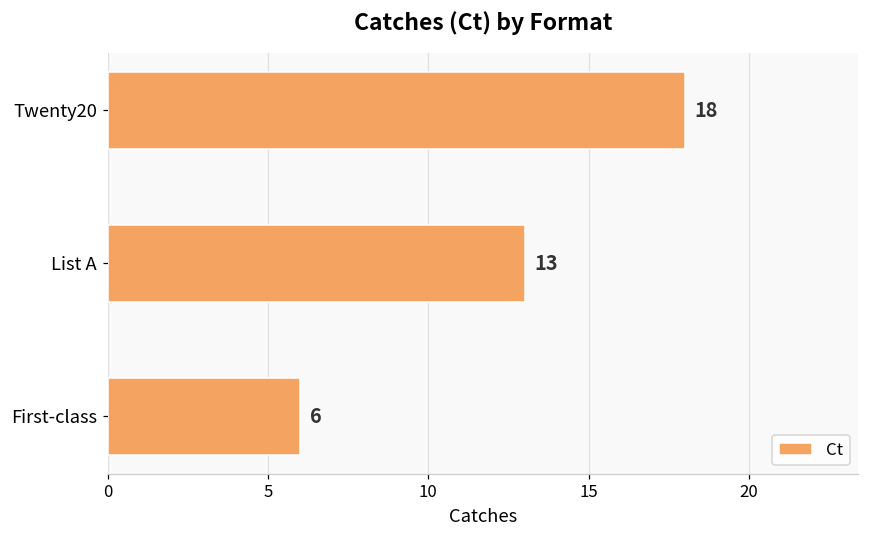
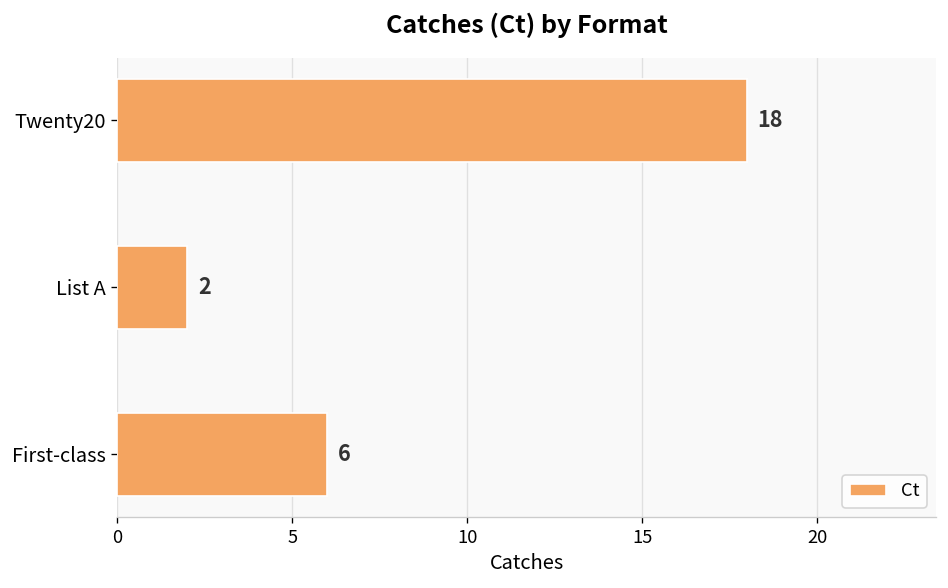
List A: 13 -> 2
